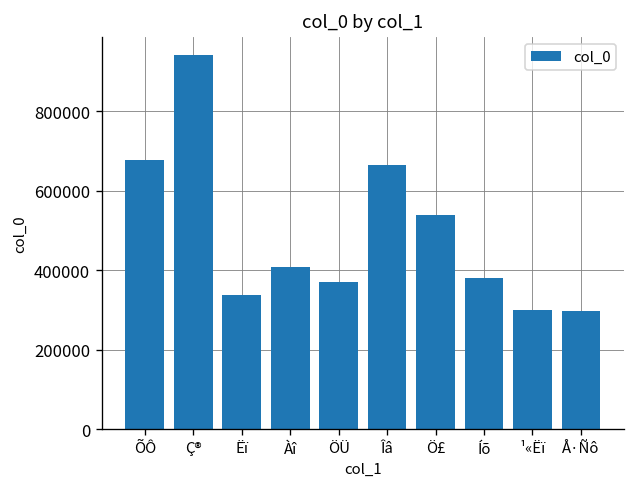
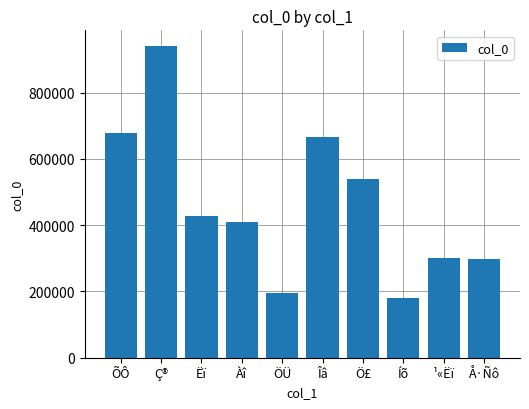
Ëï: 340000 -> 430000
ÖÜ: 370000 -> 190000
Íõ: 380000 -> 180000
